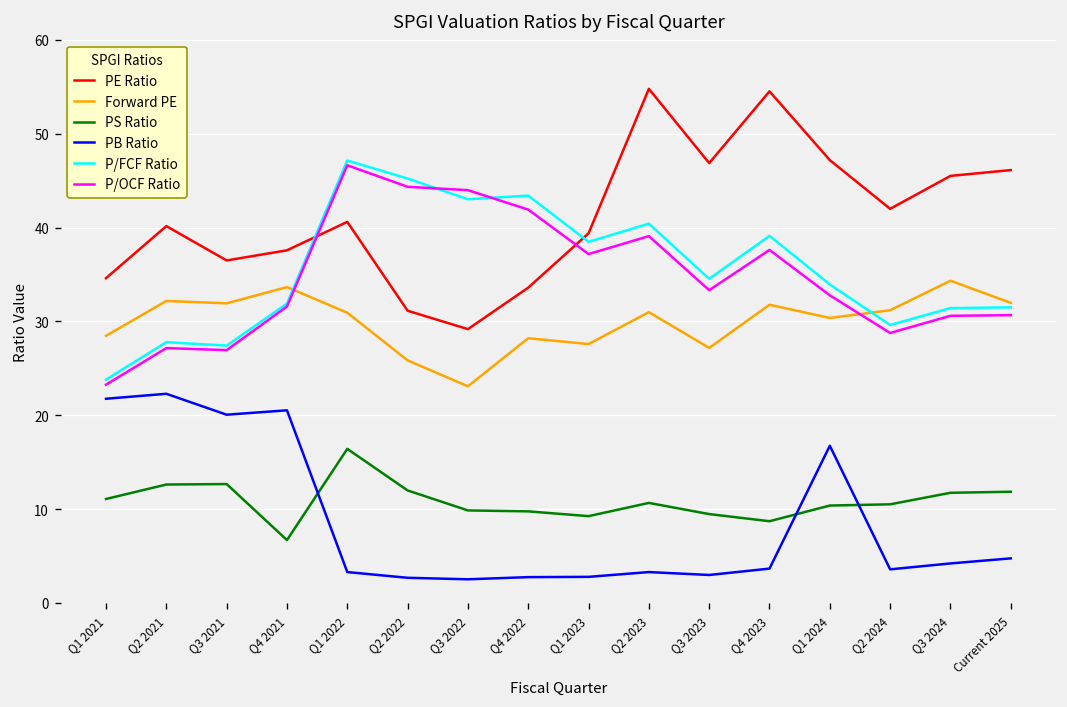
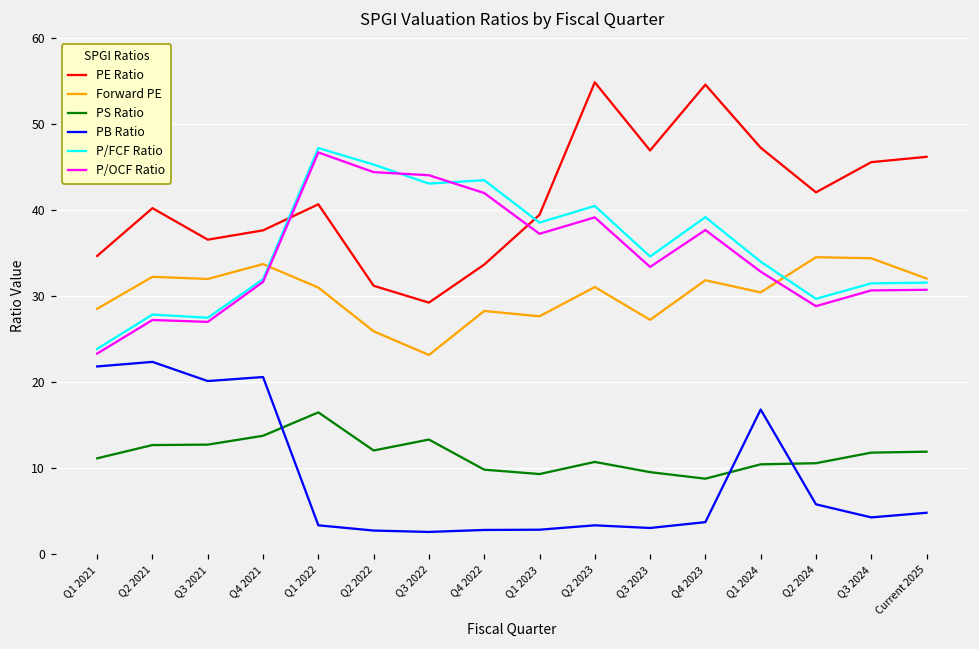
PS Ratio, Q4 2021: 7 -> 14
PS Ratio, Q3 2022: 10 -> 13
Forward PE, Q2 2024: 31 -> 34
PB Ratio, Q2 2024: 4 -> 6
